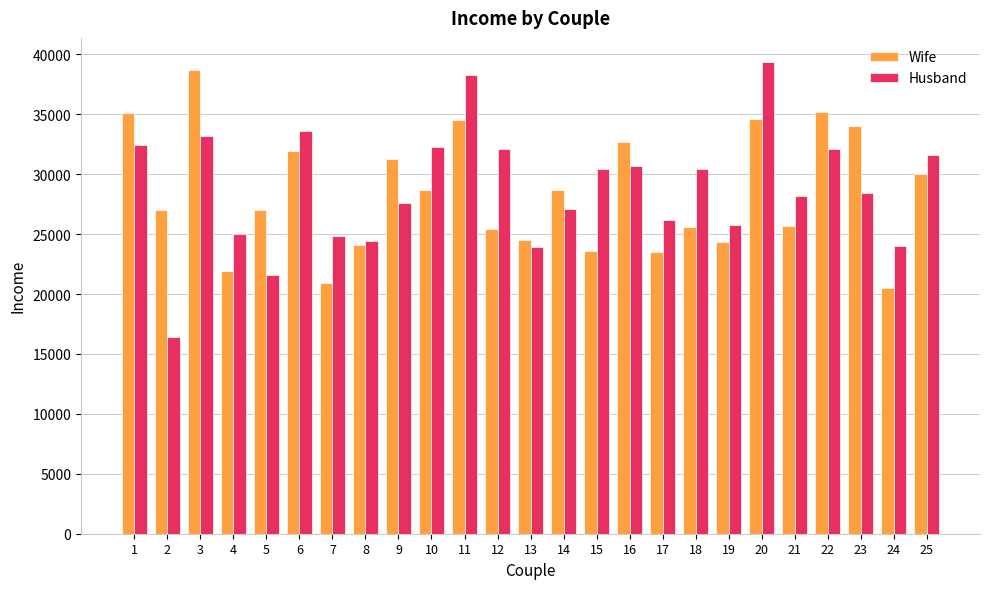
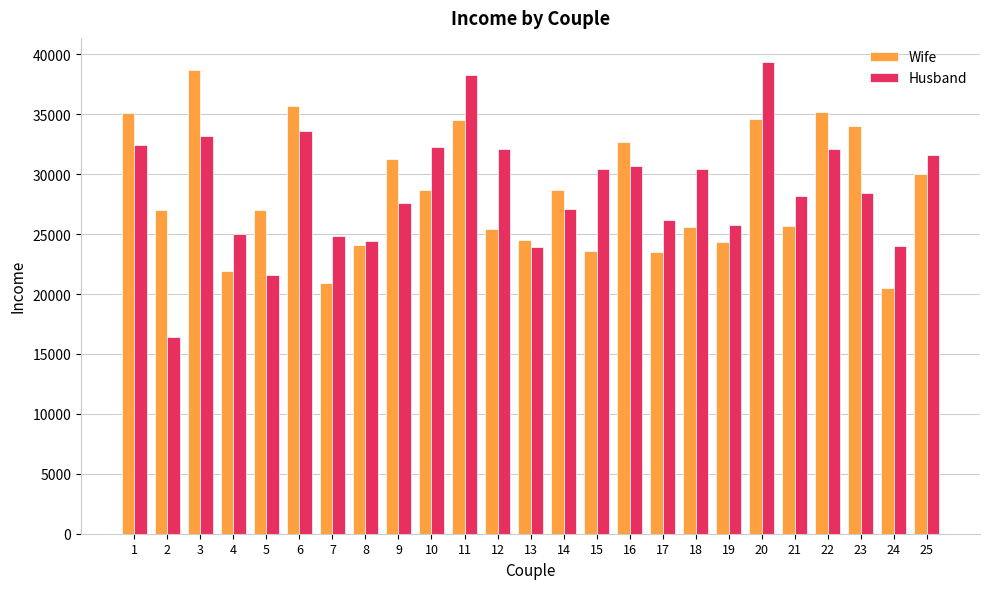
Wife, 6: 31900 -> 35700
